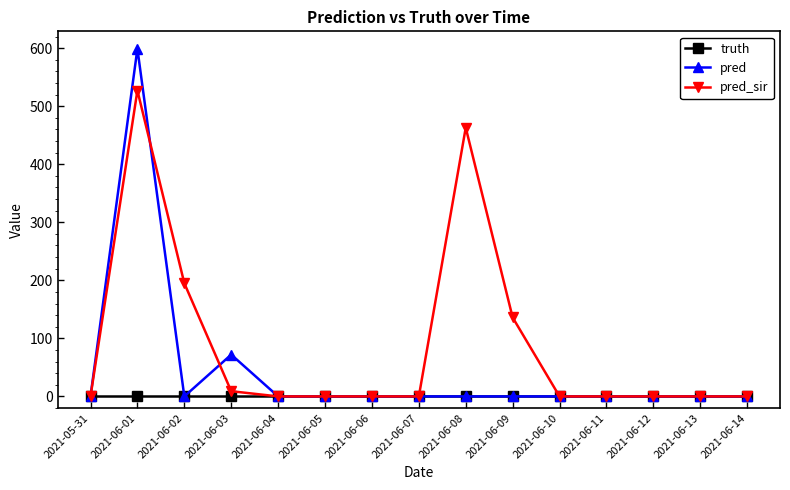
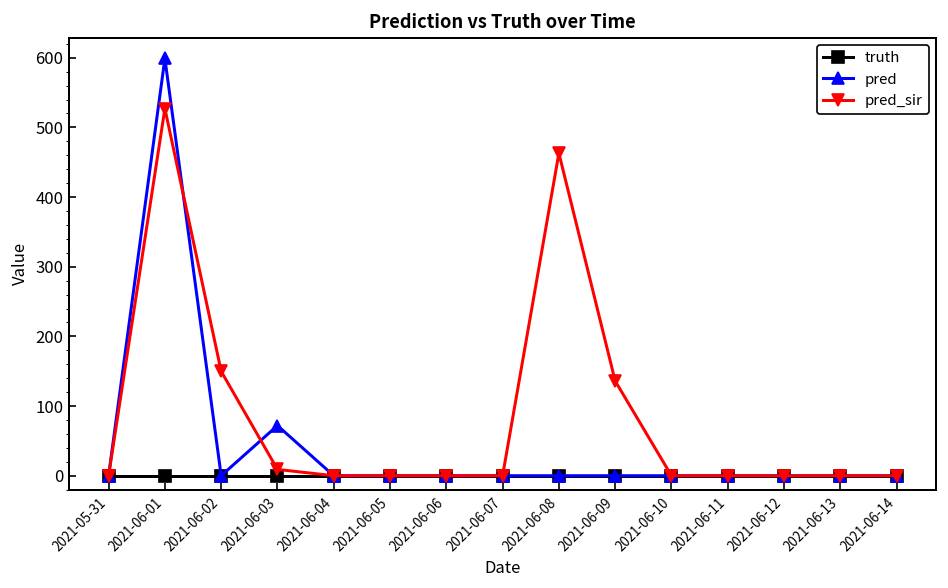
pred_sir, 2021-06-02: 200 -> 150
